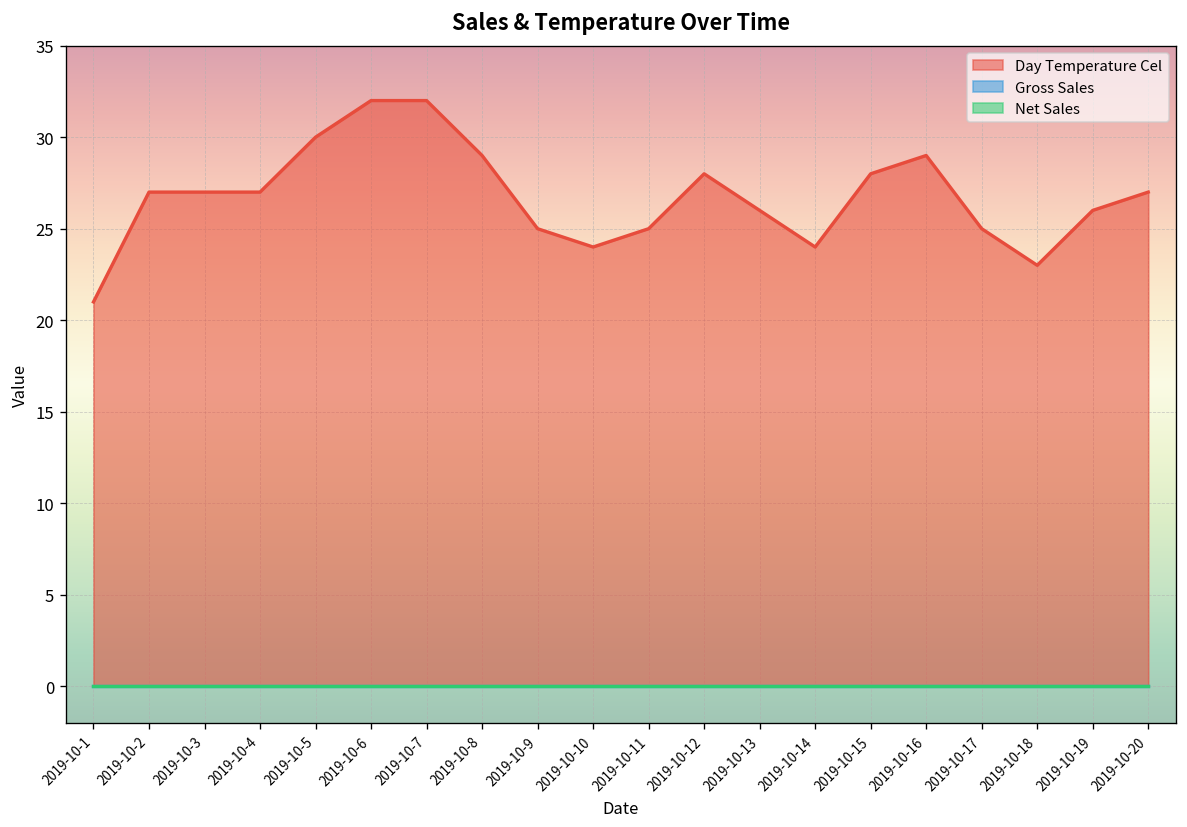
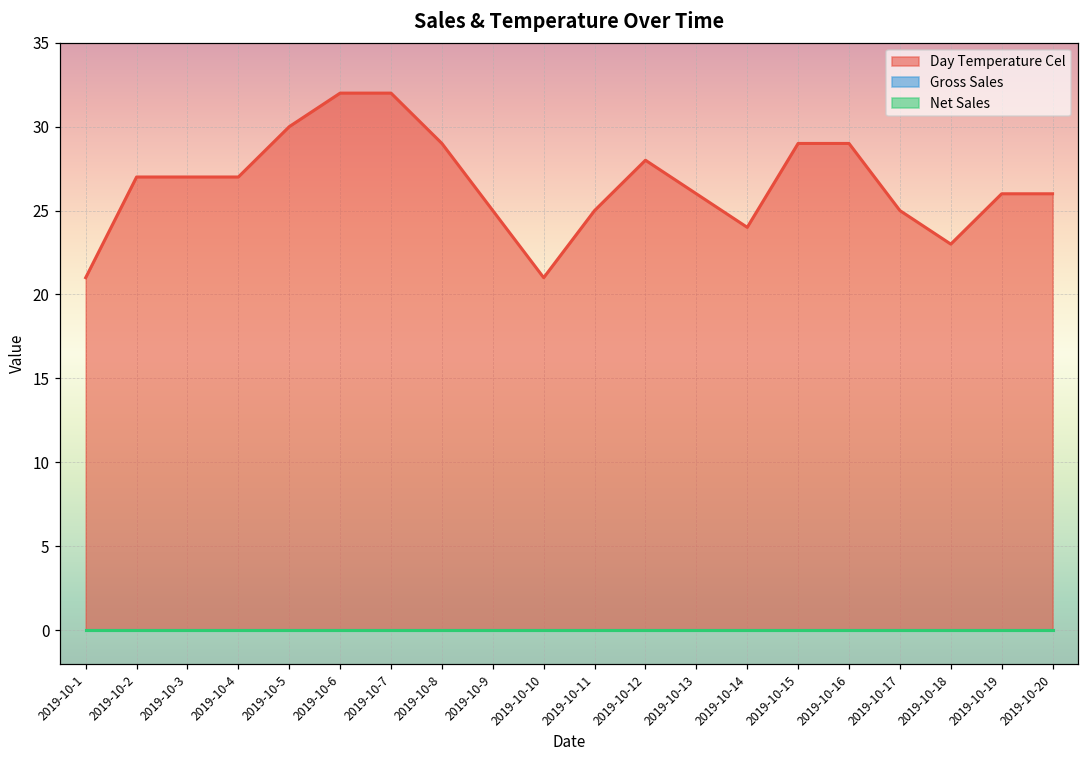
Day Temperature Cel, 2019-10-10: 24 -> 21
Day Temperature Cel, 2019-10-15: 28 -> 29
Day Temperature Cel, 2019-10-20: 27 -> 26
